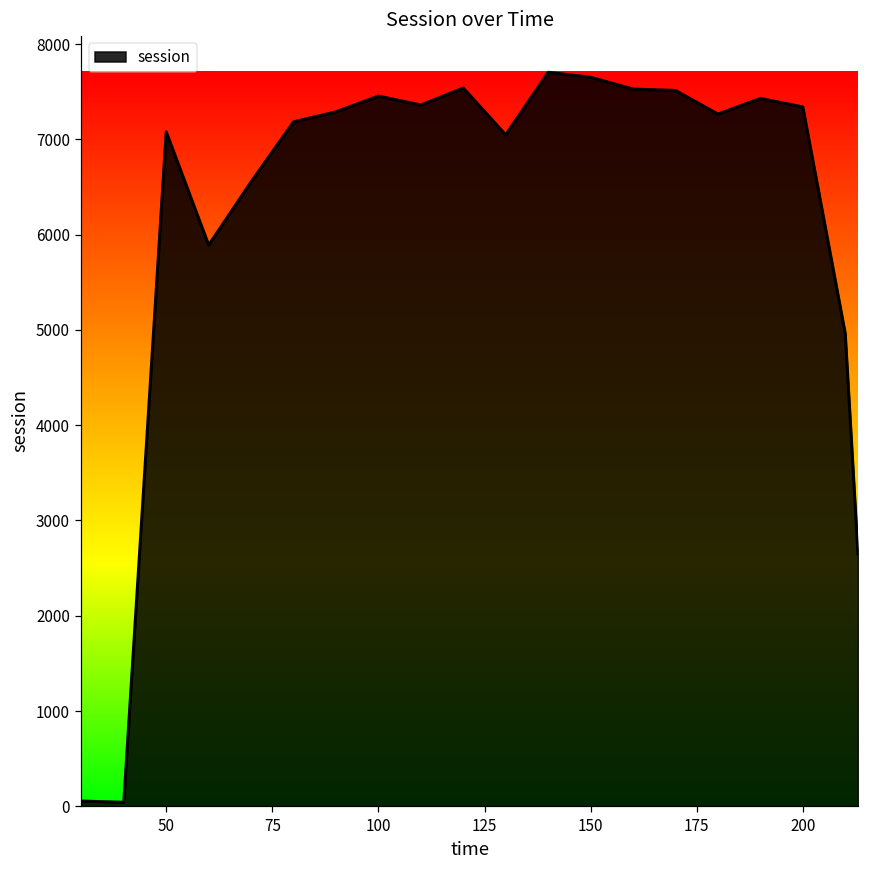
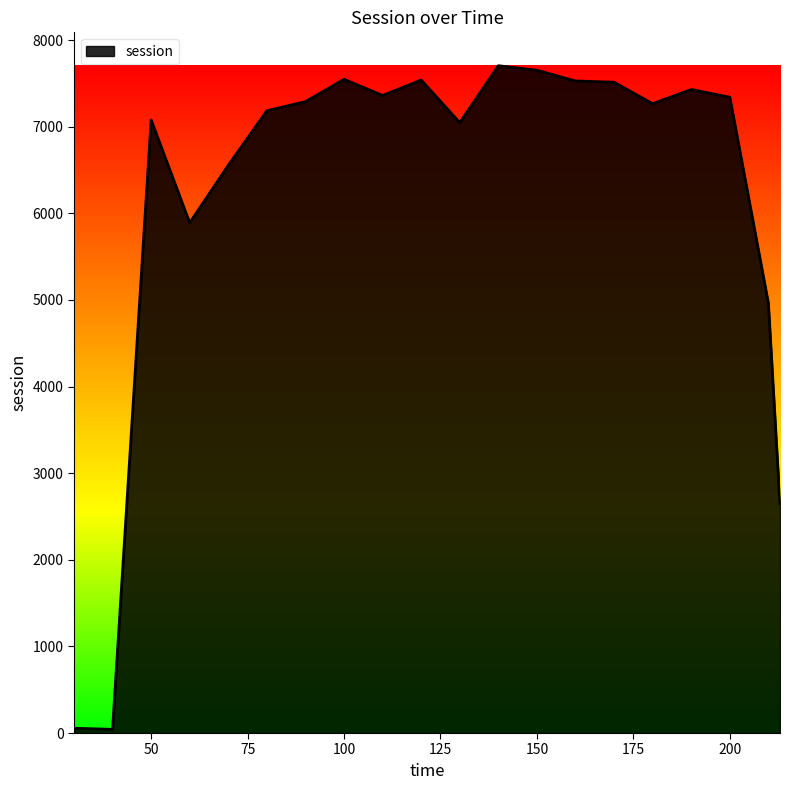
100: 7450 -> 7550
